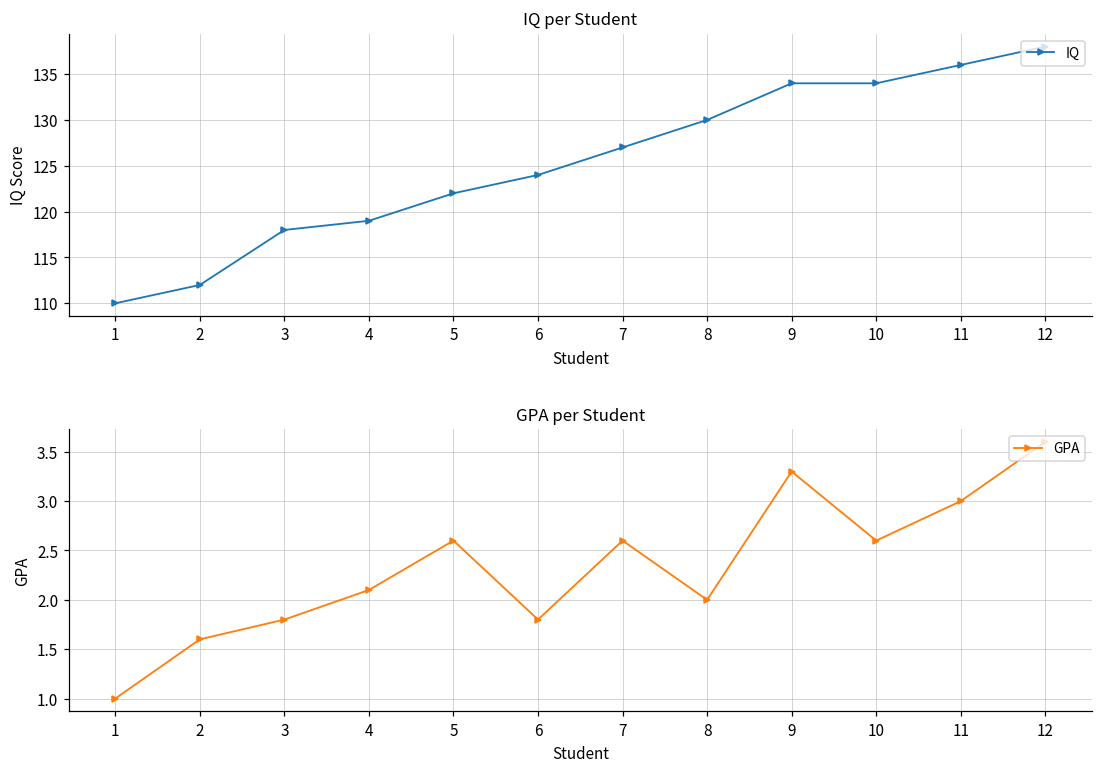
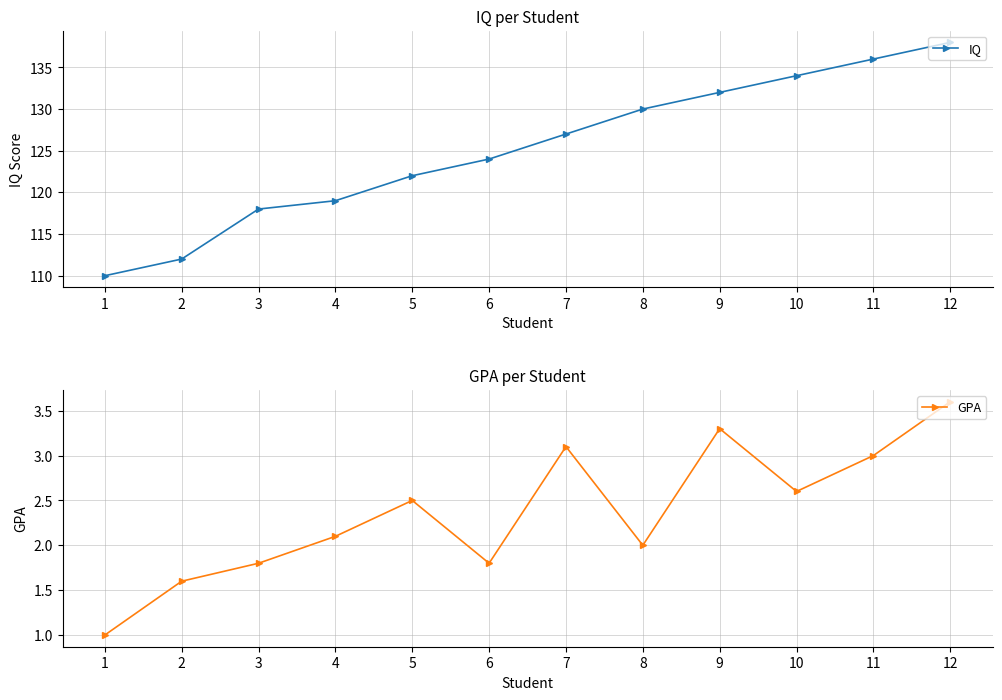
IQ per Student, 9: 134 -> 132
GPA per Student, 5: 2.6 -> 2.5
GPA per Student, 7: 2.6 -> 3.1
